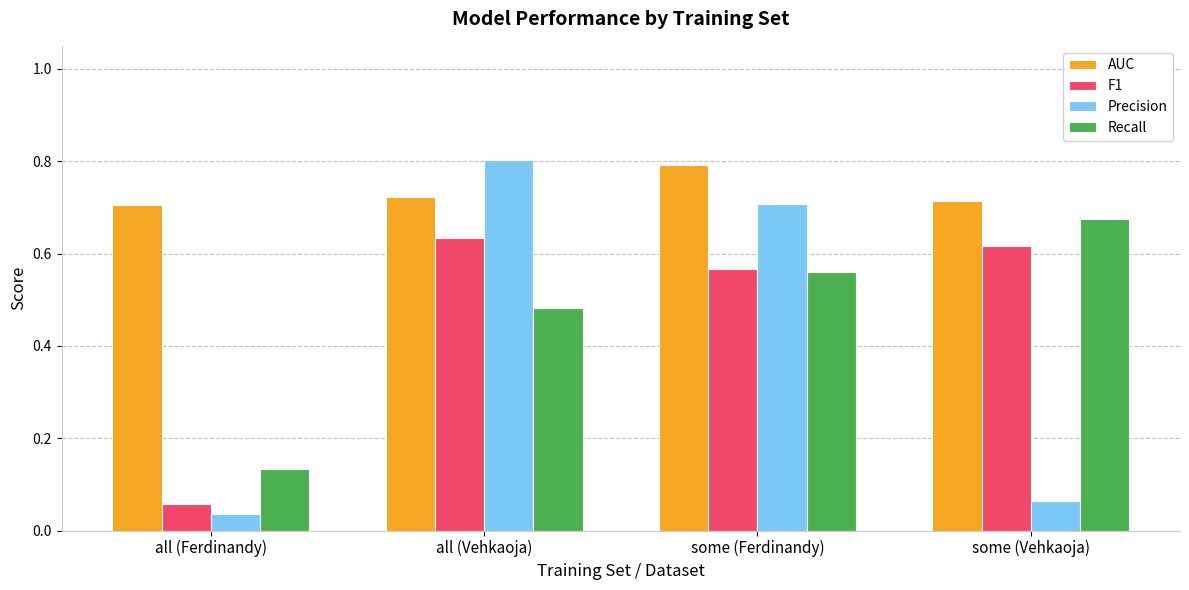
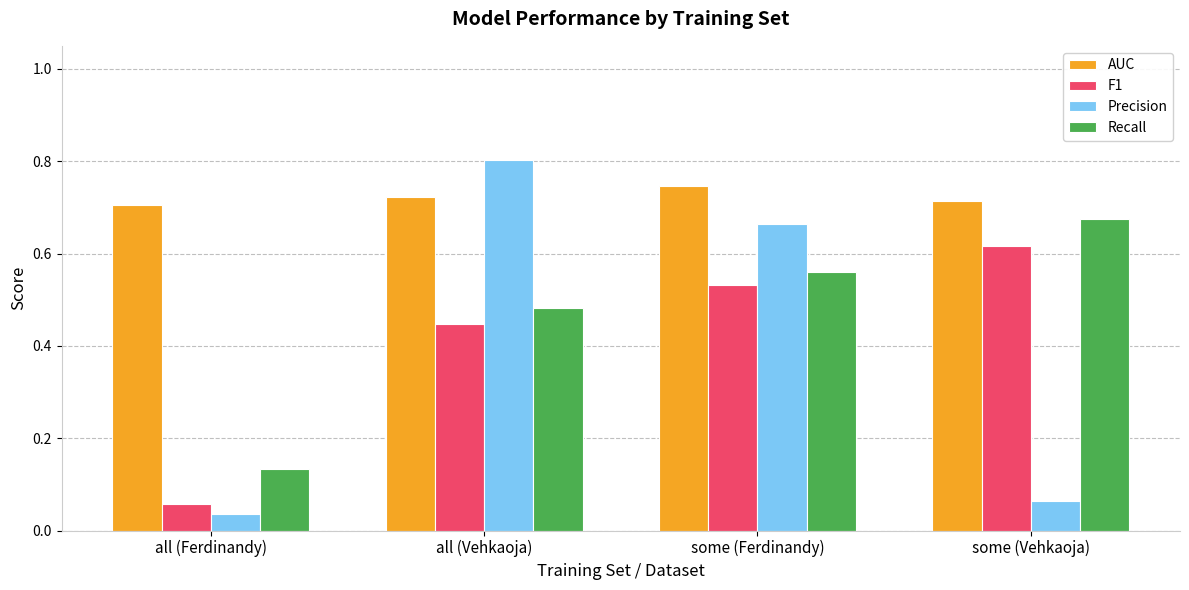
F1, all (Vehkaoja): 0.63 -> 0.45
AUC, some (Ferdinandy): 0.79 -> 0.75
F1, some (Ferdinandy): 0.57 -> 0.53
Precision, some (Ferdinandy): 0.71 -> 0.66
